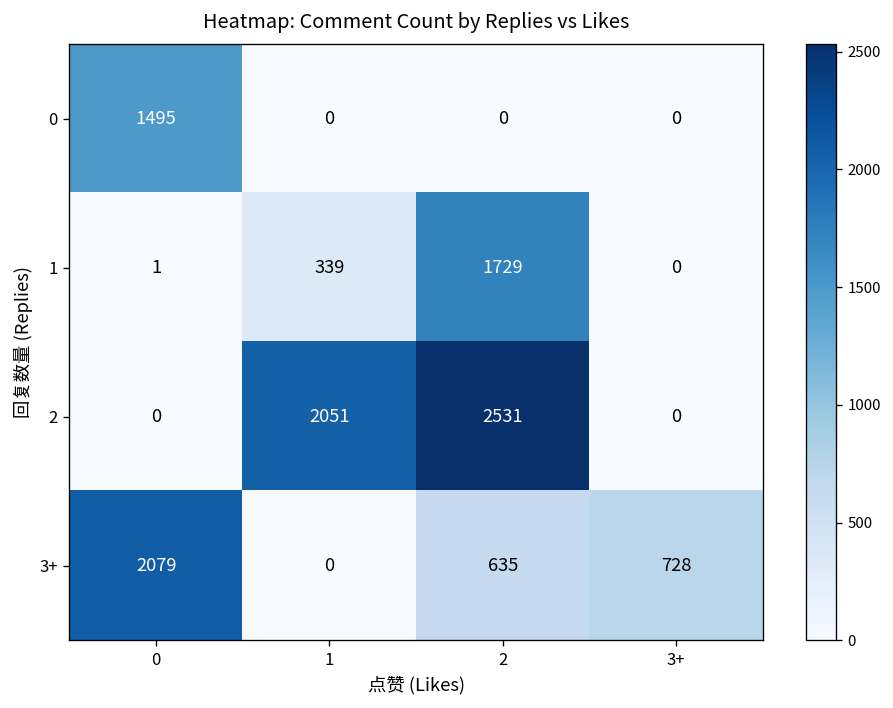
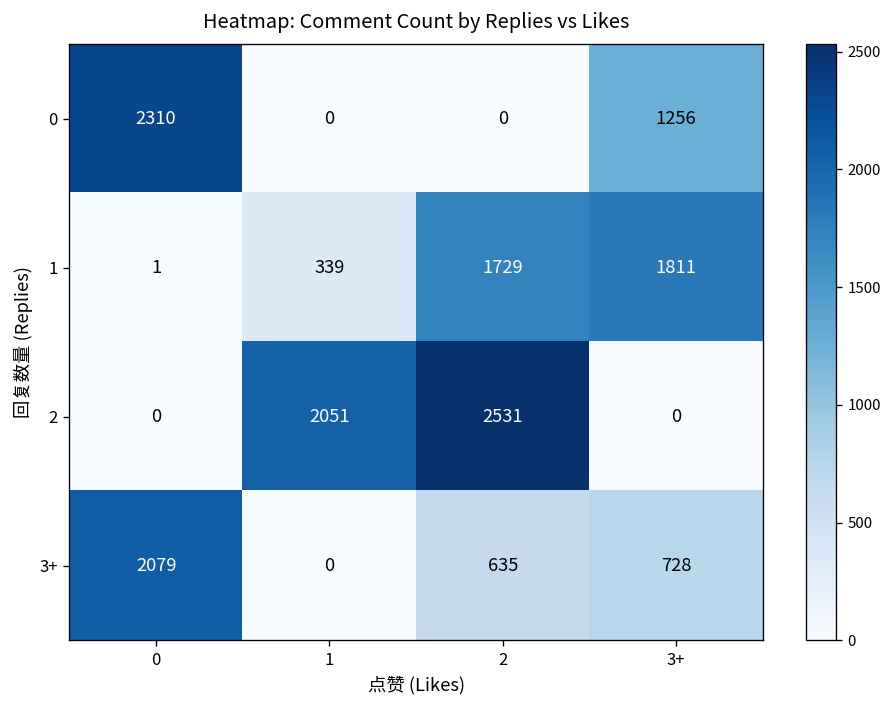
0, 0: 1495 -> 2310
0, 3+: 0 -> 1256
1, 3+: 0 -> 1811
